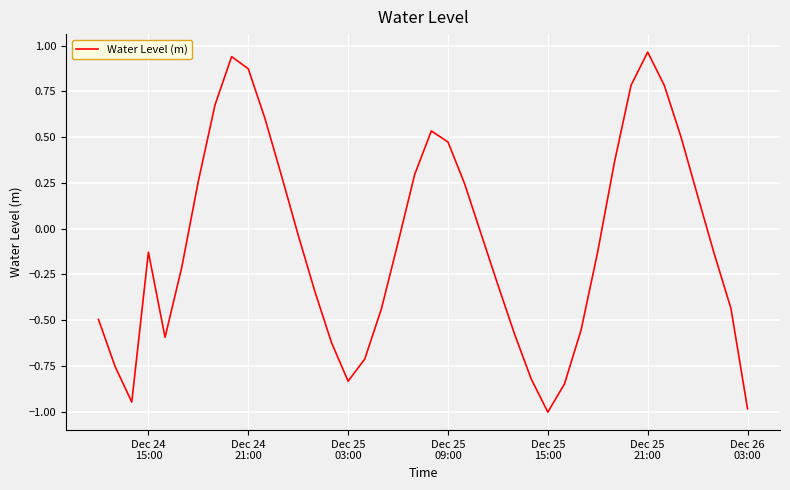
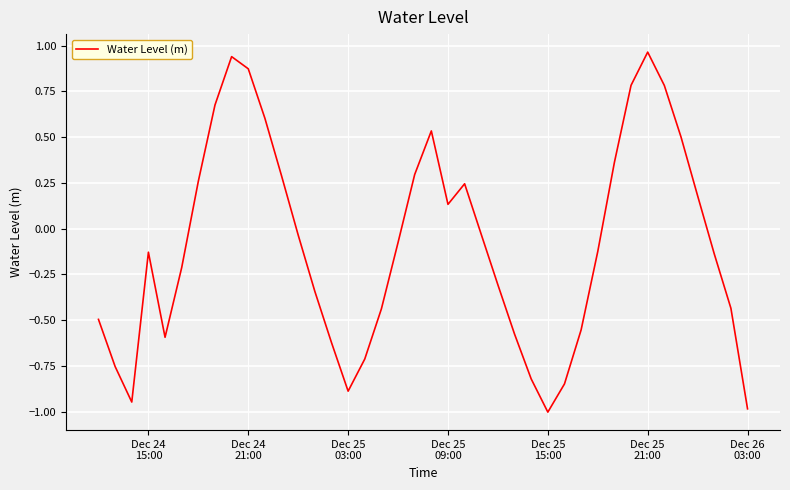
Dec 25 03:00: -0.83 -> -0.89
Dec 25 09:00: 0.47 -> 0.13
